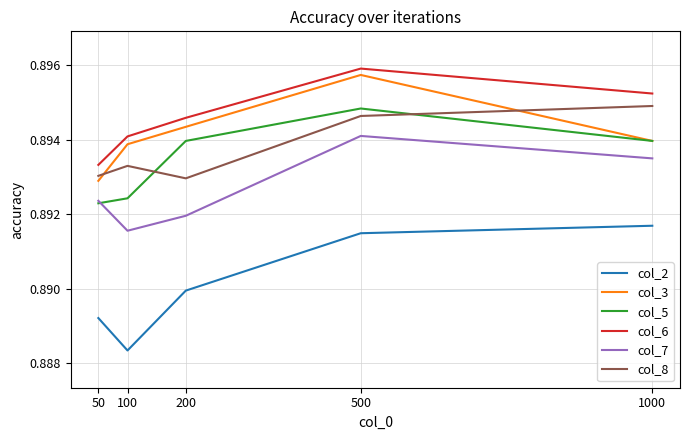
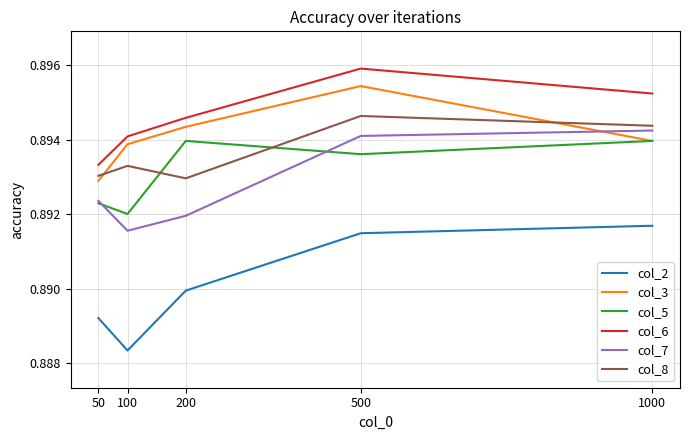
col_5, 100: 0.8924 -> 0.8920
col_3, 500: 0.8957 -> 0.8954
col_5, 500: 0.8948 -> 0.8936
col_7, 1000: 0.8935 -> 0.8942
col_8, 1000: 0.8949 -> 0.8944
